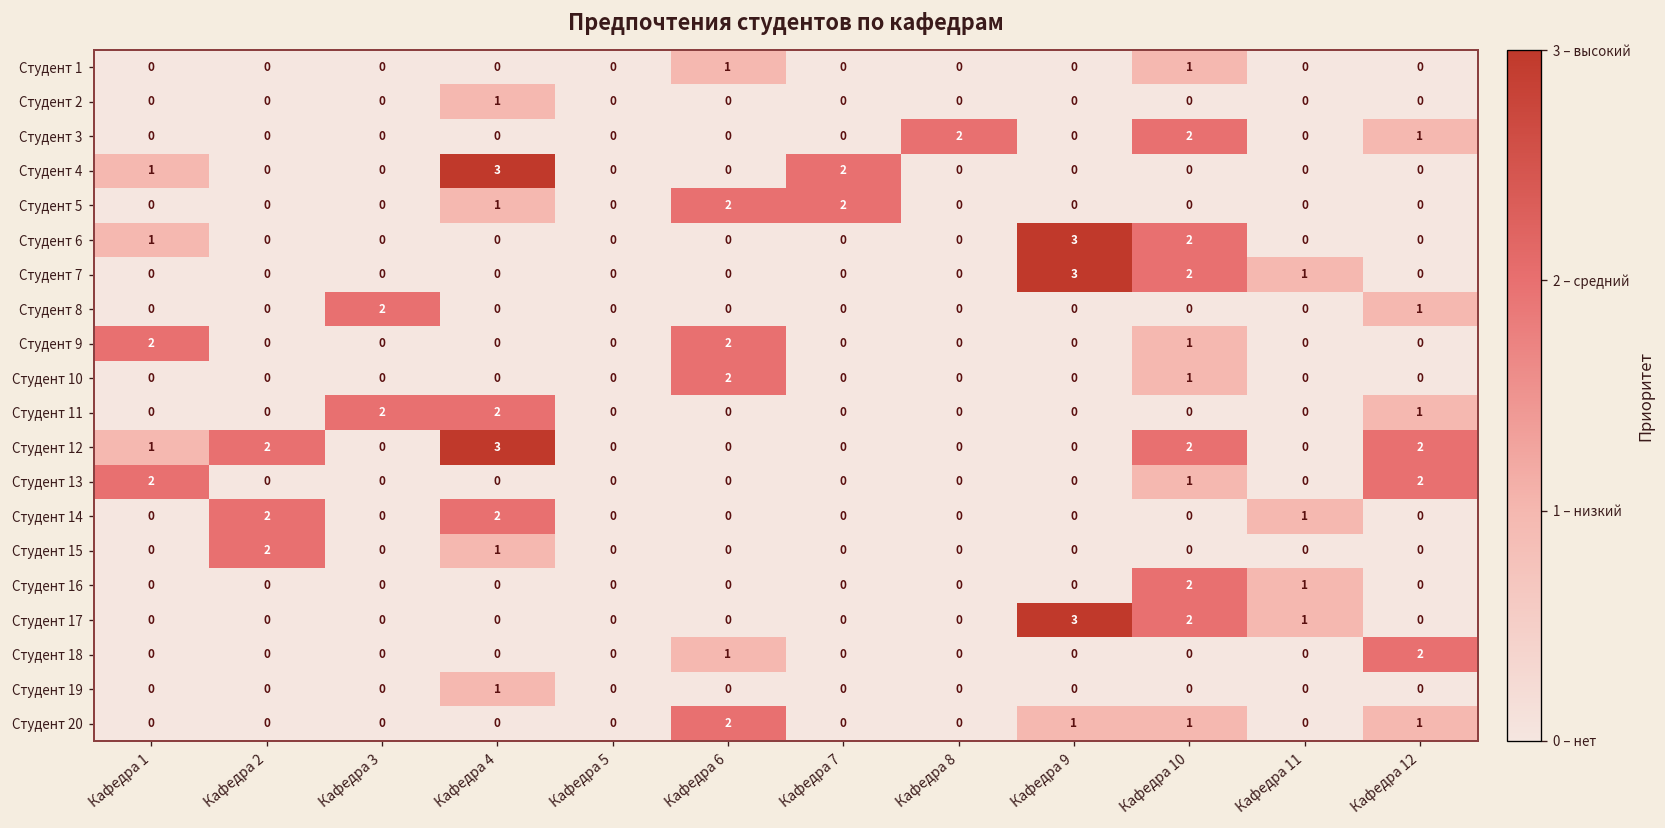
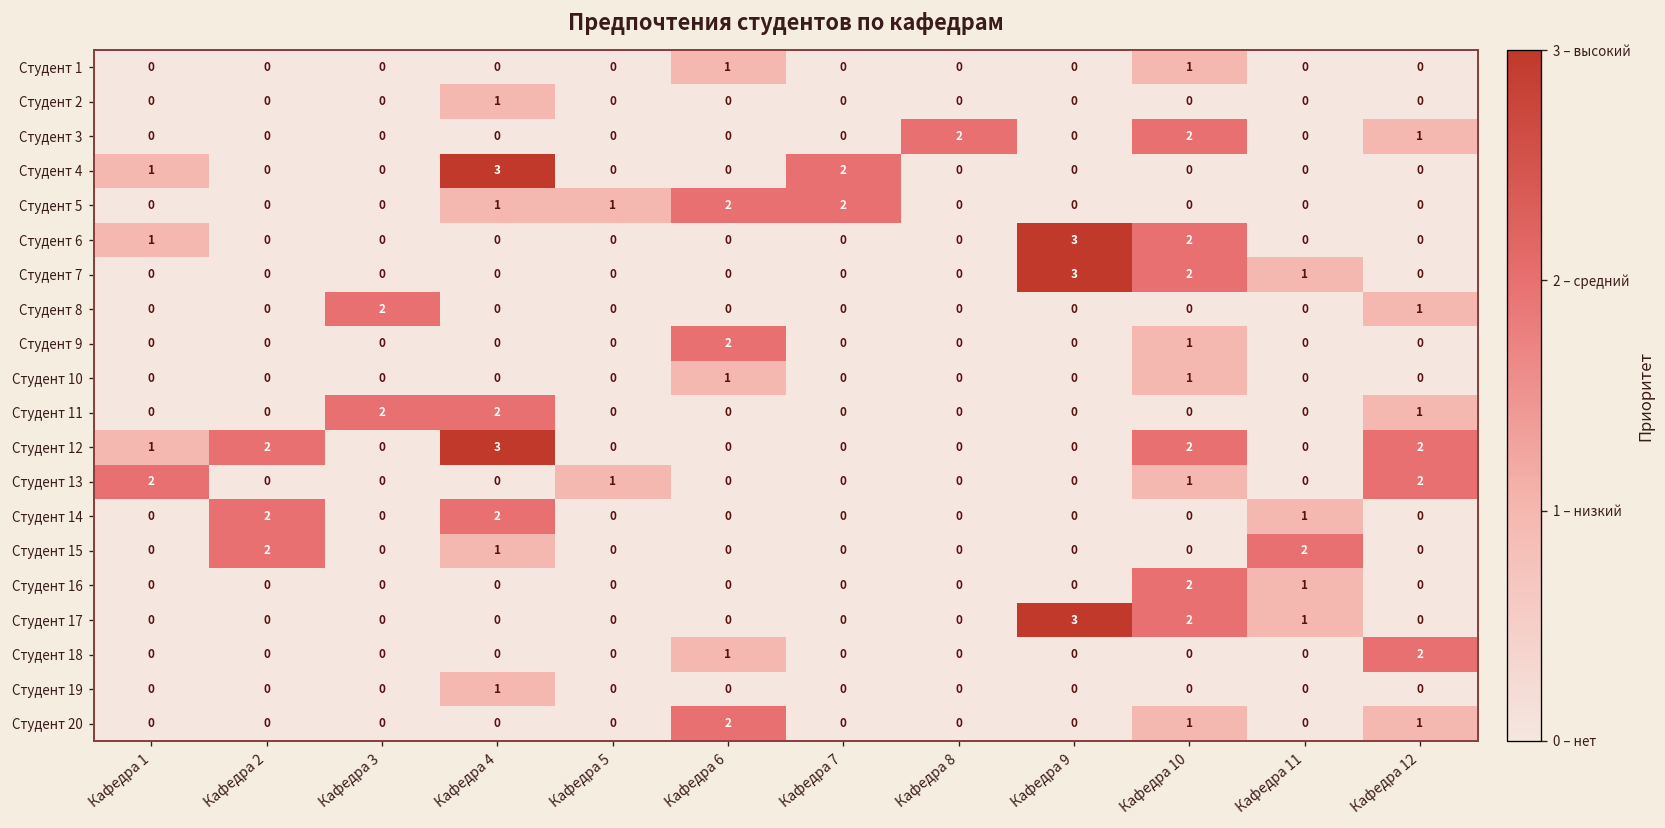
Студент 5, Кафедра 5: 0 -> 1
Студент 9, Кафедра 1: 2 -> 0
Студент 10, Кафедра 6: 2 -> 1
Студент 13, Кафедра 5: 0 -> 1
Студент 15, Кафедра 11: 0 -> 2
Студент 20, Кафедра 9: 1 -> 0
